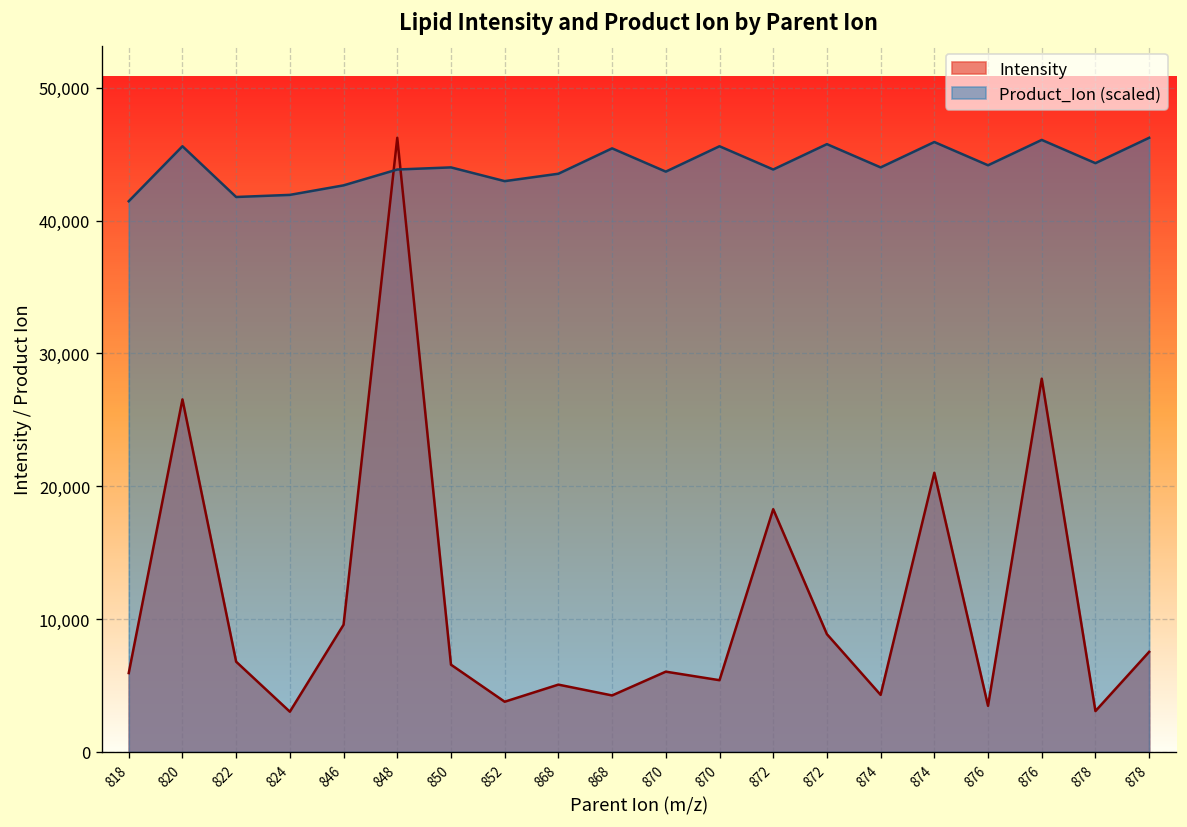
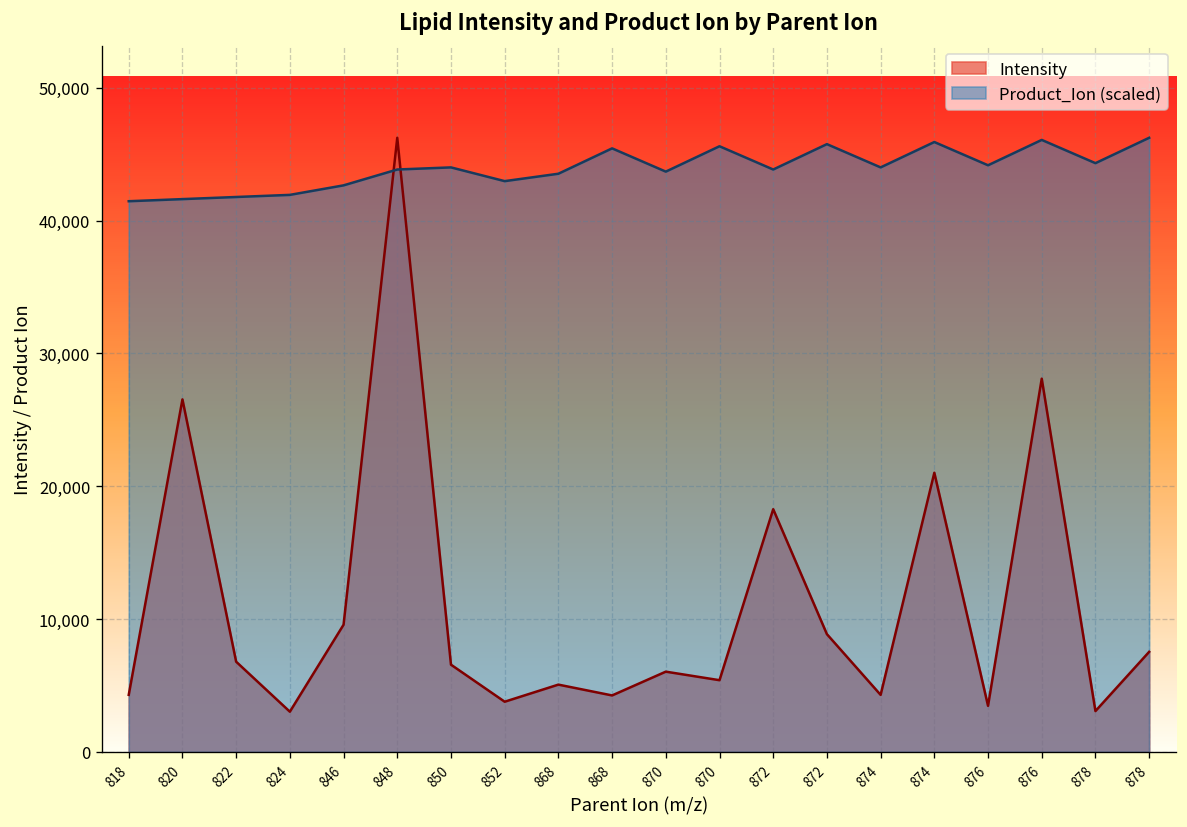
Intensity, 818: 5,900 -> 4,300
Product_Ion (scaled), 820: 45,600 -> 41,600
